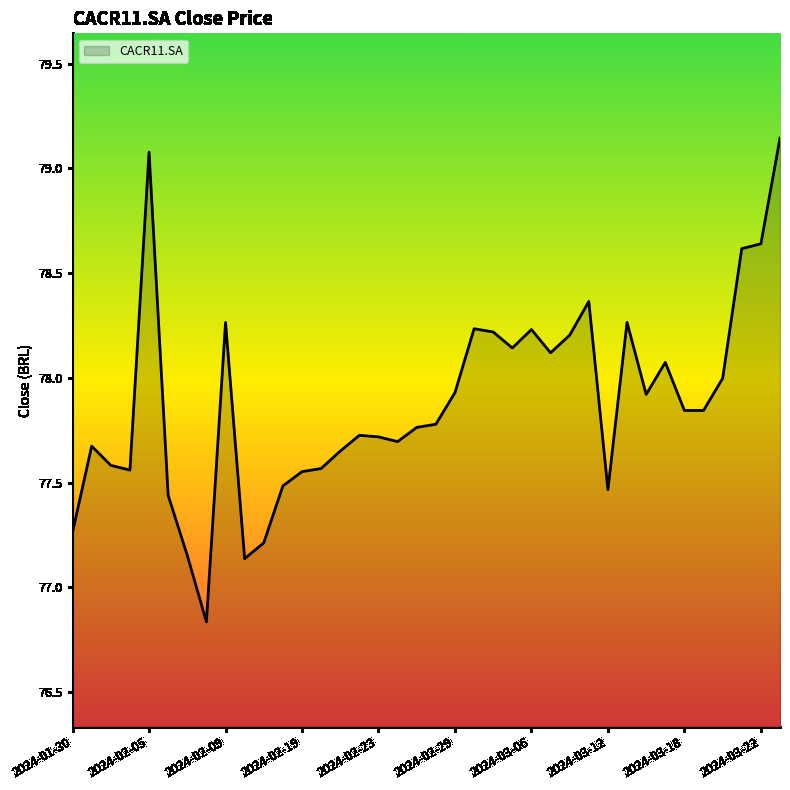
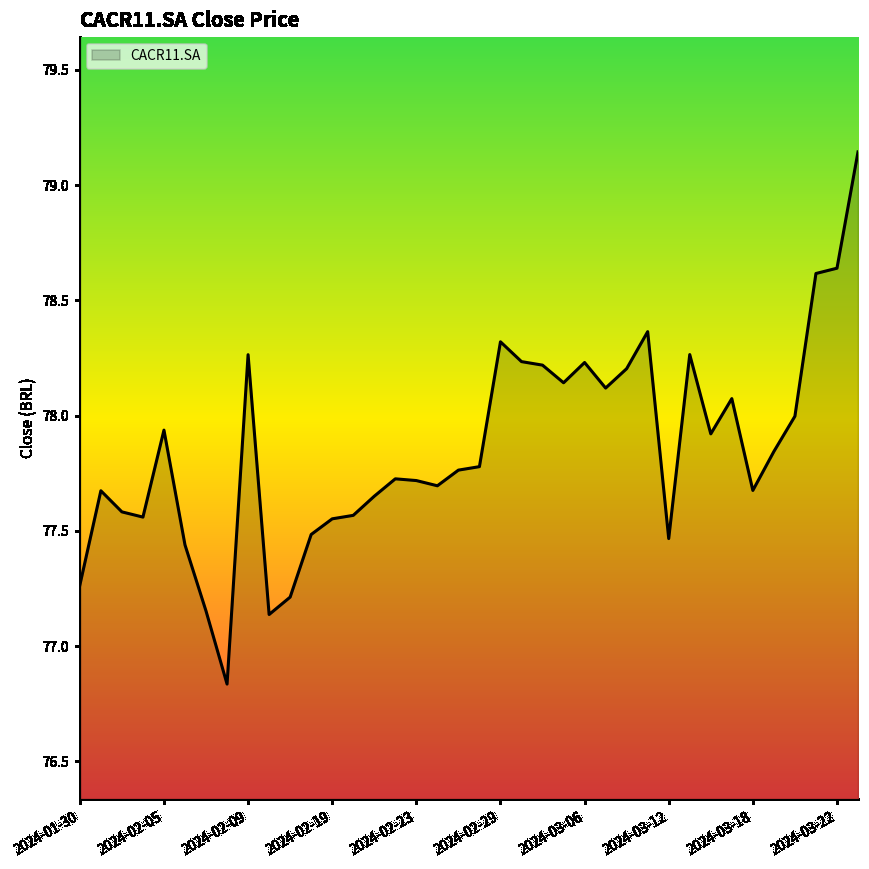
2024-02-05: 79.08 -> 77.94
2024-02-29: 77.93 -> 78.32
2024-03-18: 77.84 -> 77.68
